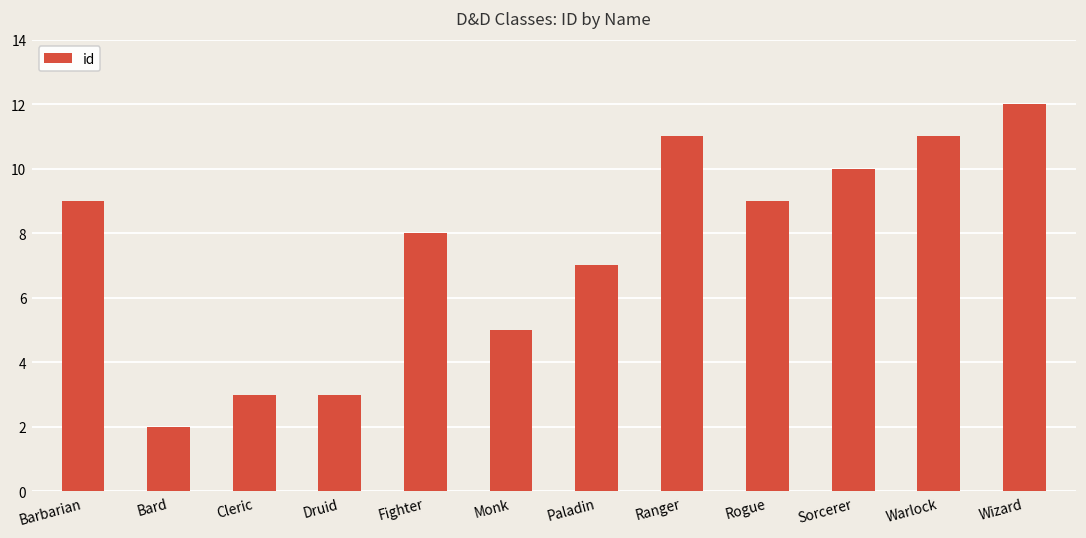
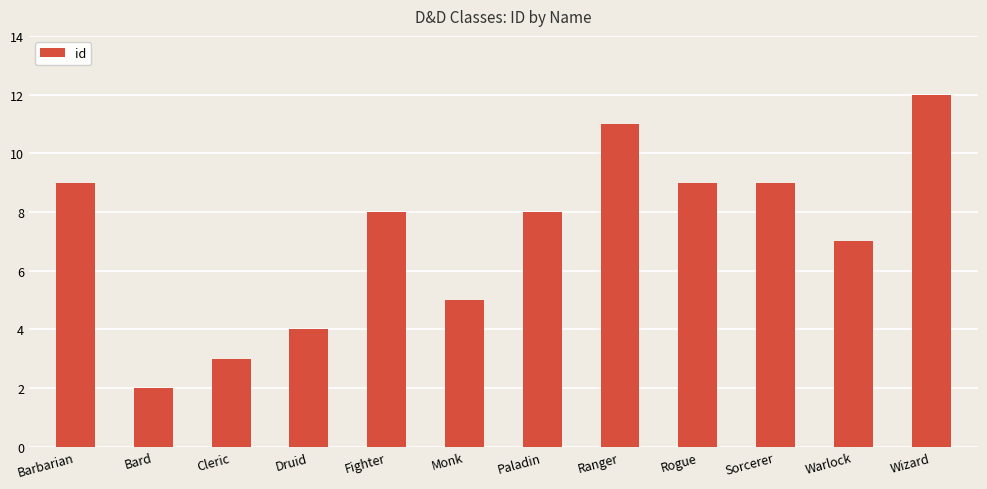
Druid: 3 -> 4
Paladin: 7 -> 8
Sorcerer: 10 -> 9
Warlock: 11 -> 7
